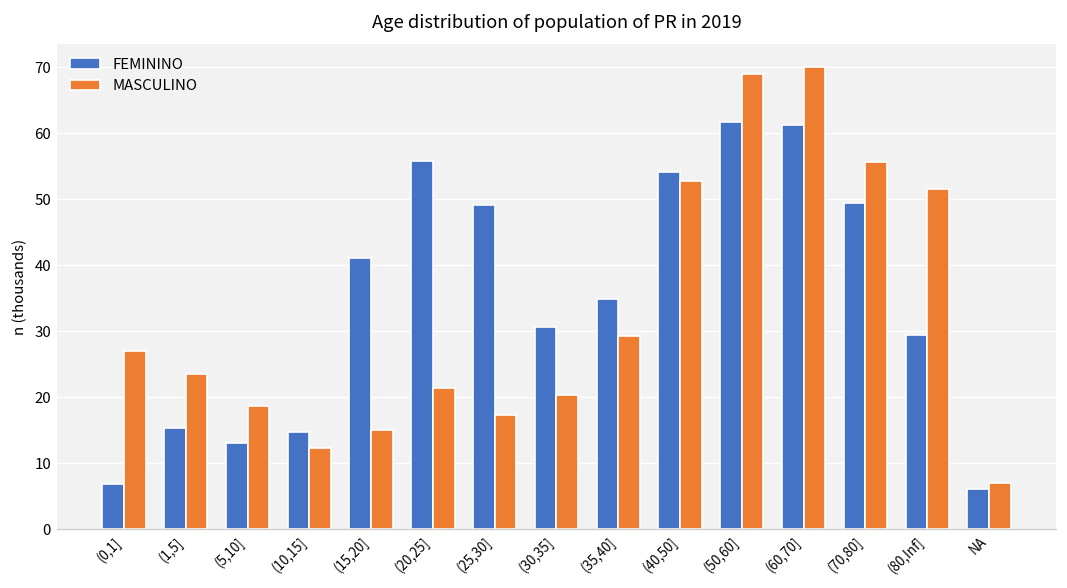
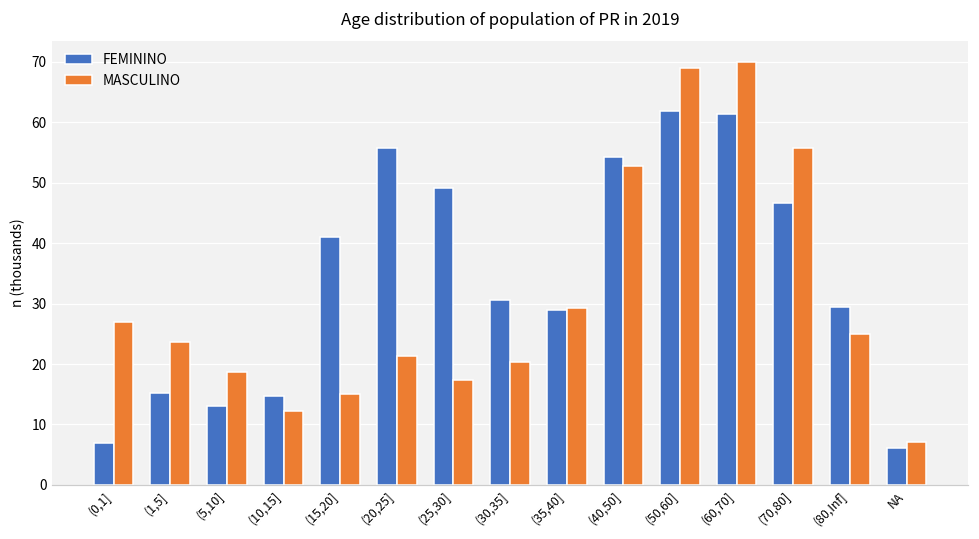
FEMININO, (35,40]: 35 -> 29
FEMININO, (70,80]: 49 -> 47
MASCULINO, (80,Inf]: 52 -> 25
